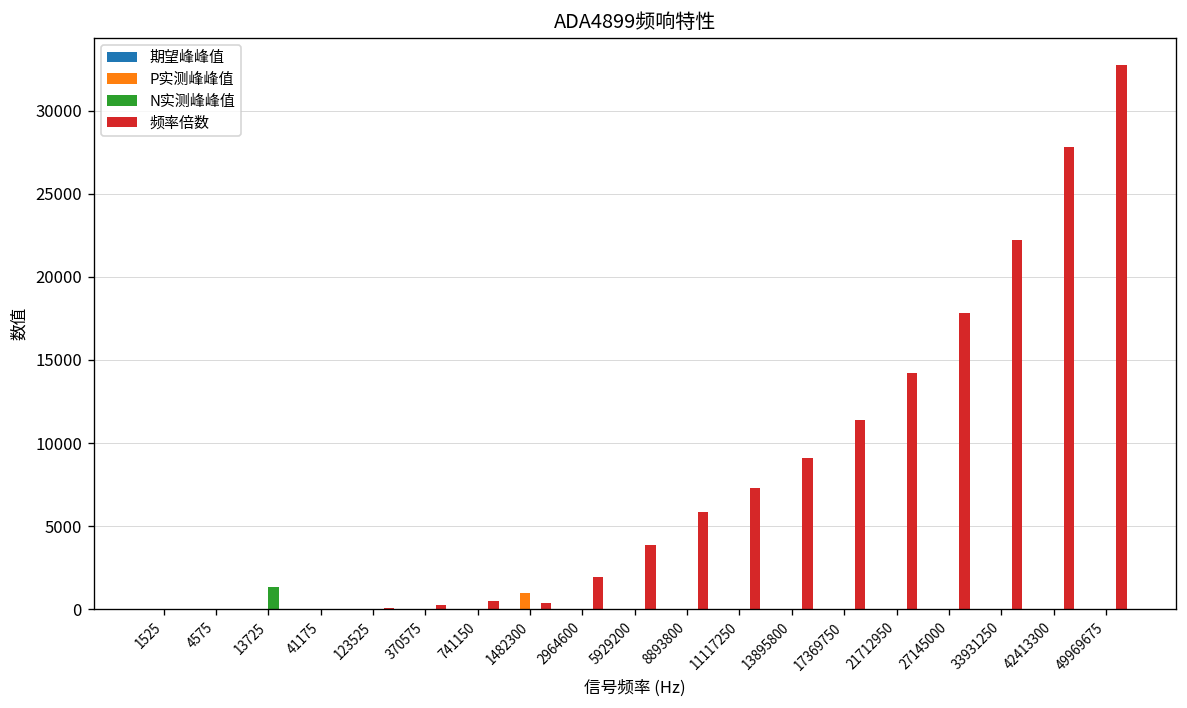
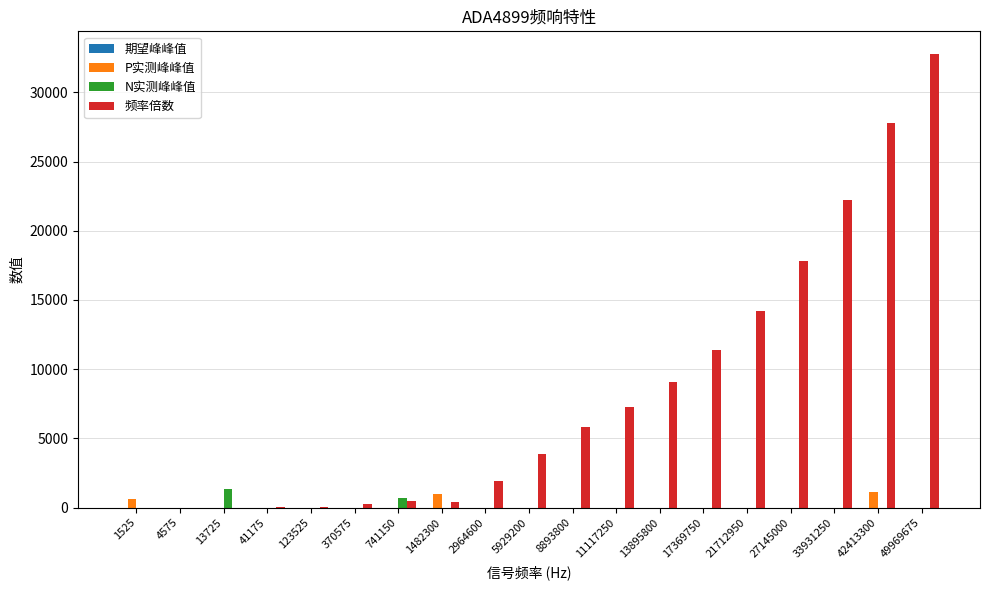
P实测峰峰值, 1525: 0 -> 600
N实测峰峰值, 741150: 0 -> 700
P实测峰峰值, 42413300: 0 -> 1100
